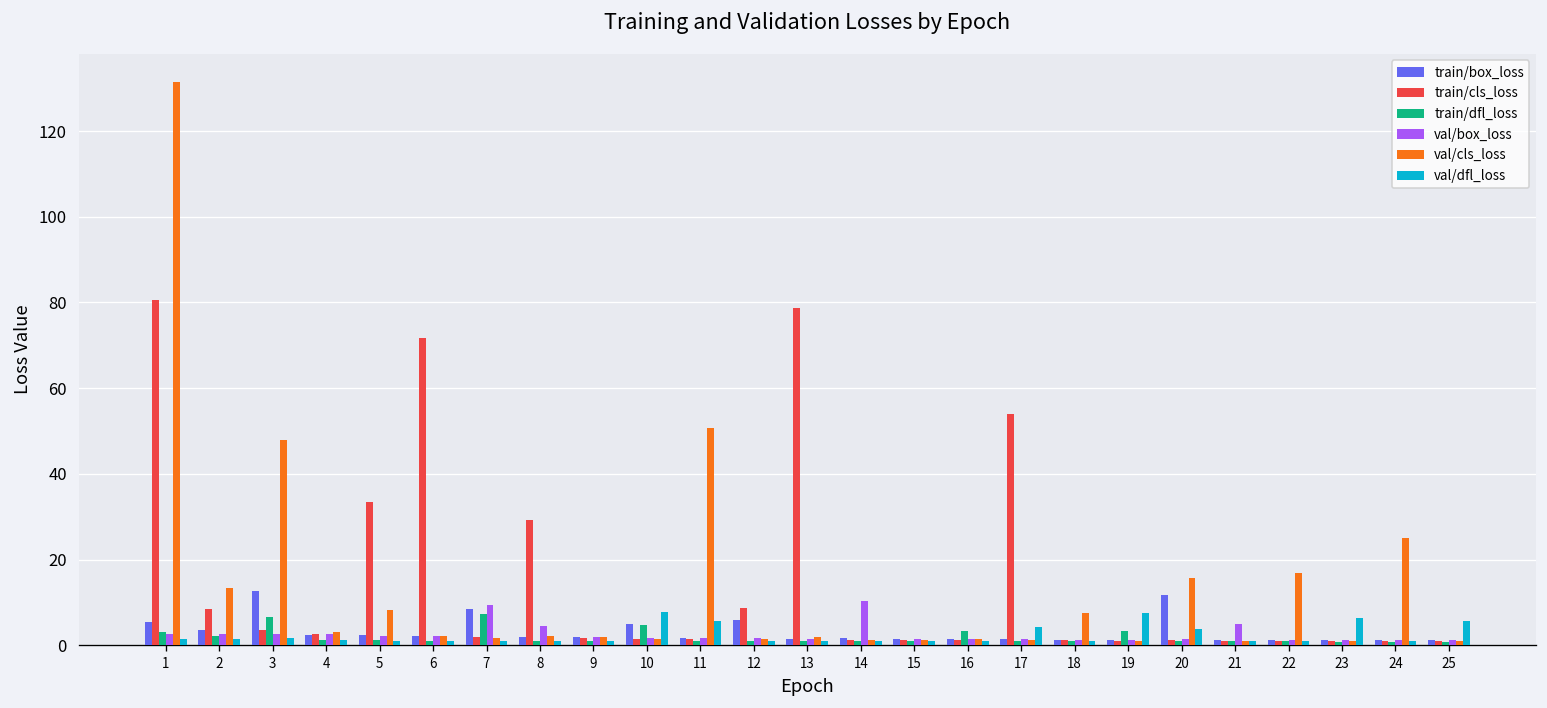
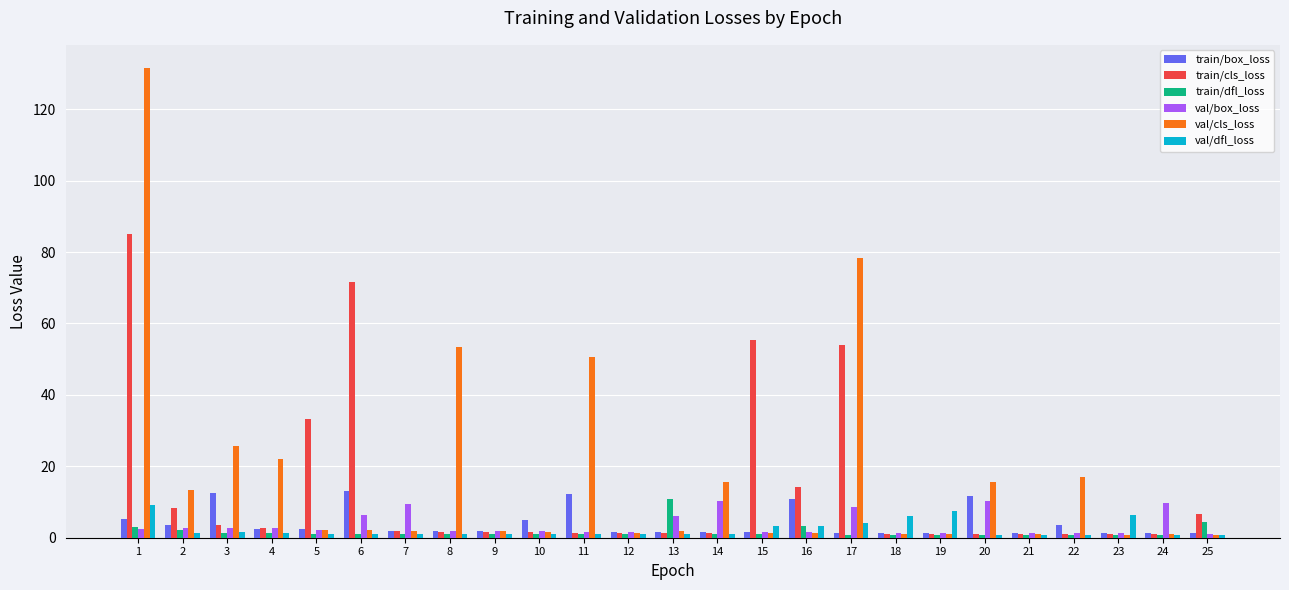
train/cls_loss, 1: 81 -> 85
val/dfl_loss, 1: 1 -> 9
train/dfl_loss, 3: 7 -> 1
val/cls_loss, 3: 48 -> 26
val/cls_loss, 4: 3 -> 22
val/cls_loss, 5: 8 -> 2
train/box_loss, 6: 2 -> 13
val/box_loss, 6: 2 -> 6
train/box_loss, 7: 8 -> 2
train/dfl_loss, 7: 7 -> 1
train/cls_loss, 8: 29 -> 2
val/box_loss, 8: 4 -> 2
val/cls_loss, 8: 2 -> 53
train/dfl_loss, 10: 5 -> 1
val/dfl_loss, 10: 8 -> 1
train/box_loss, 11: 2 -> 12
val/dfl_loss, 11: 6 -> 1
train/box_loss, 12: 6 -> 2
train/cls_loss, 12: 9 -> 1
train/cls_loss, 13: 79 -> 1
train/dfl_loss, 13: 1 -> 11
val/box_loss, 13: 1 -> 6
val/cls_loss, 14: 1 -> 16
train/cls_loss, 15: 1 -> 55
val/dfl_loss, 15: 1 -> 3
train/box_loss, 16: 1 -> 11
train/cls_loss, 16: 1 -> 14
val/dfl_loss, 16: 1 -> 3
val/box_loss, 17: 1 -> 9
val/cls_loss, 17: 1 -> 78
val/cls_loss, 18: 8 -> 1
val/dfl_loss, 18: 1 -> 6
train/dfl_loss, 19: 3 -> 1
val/box_loss, 20: 1 -> 10
val/dfl_loss, 20: 4 -> 1
val/box_loss, 21: 5 -> 1
train/box_loss, 22: 1 -> 4
val/box_loss, 24: 1 -> 10
val/cls_loss, 24: 25 -> 1
train/cls_loss, 25: 1 -> 7
train/dfl_loss, 25: 1 -> 4
val/dfl_loss, 25: 6 -> 1
